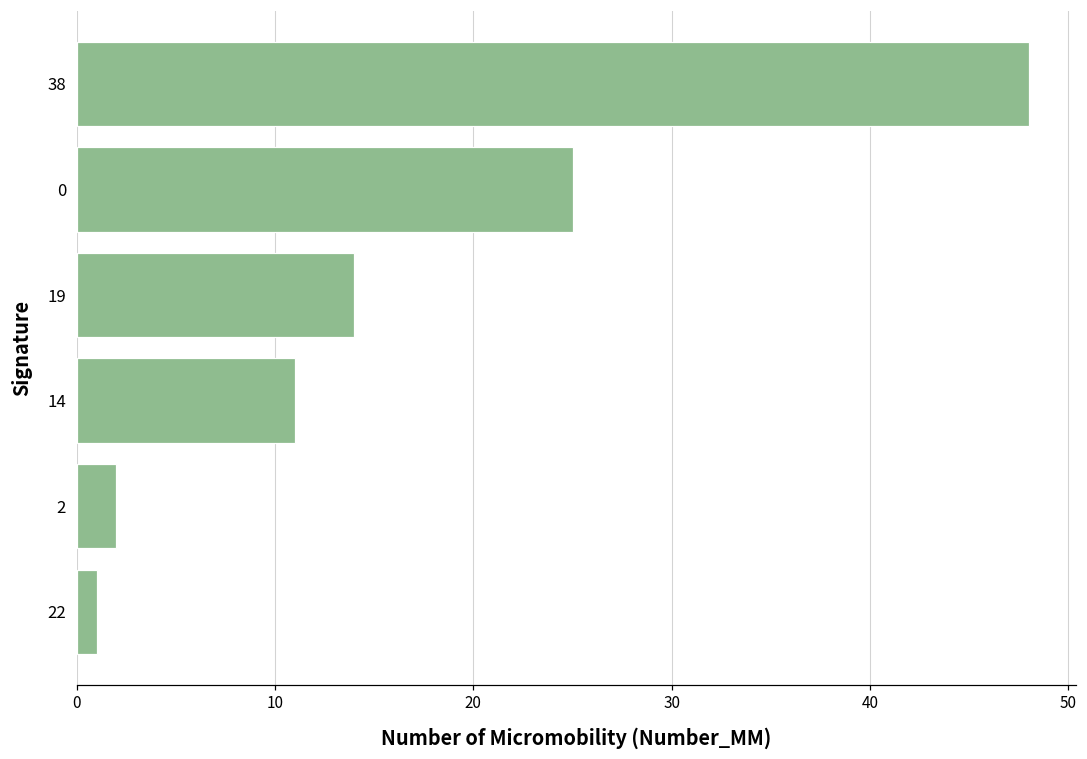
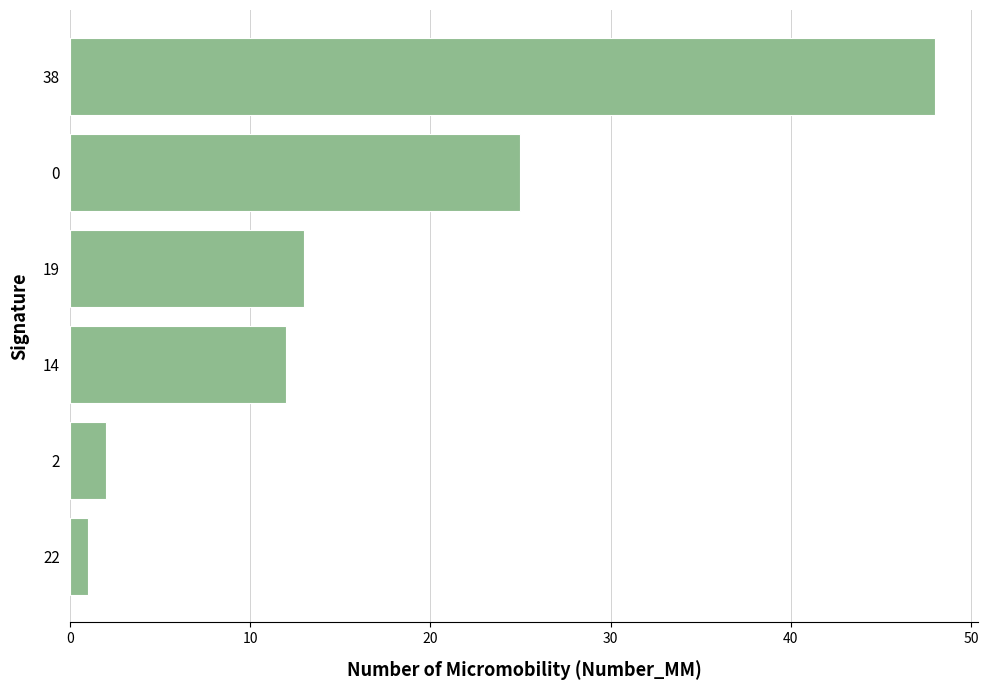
19: 14 -> 13
14: 11 -> 12
